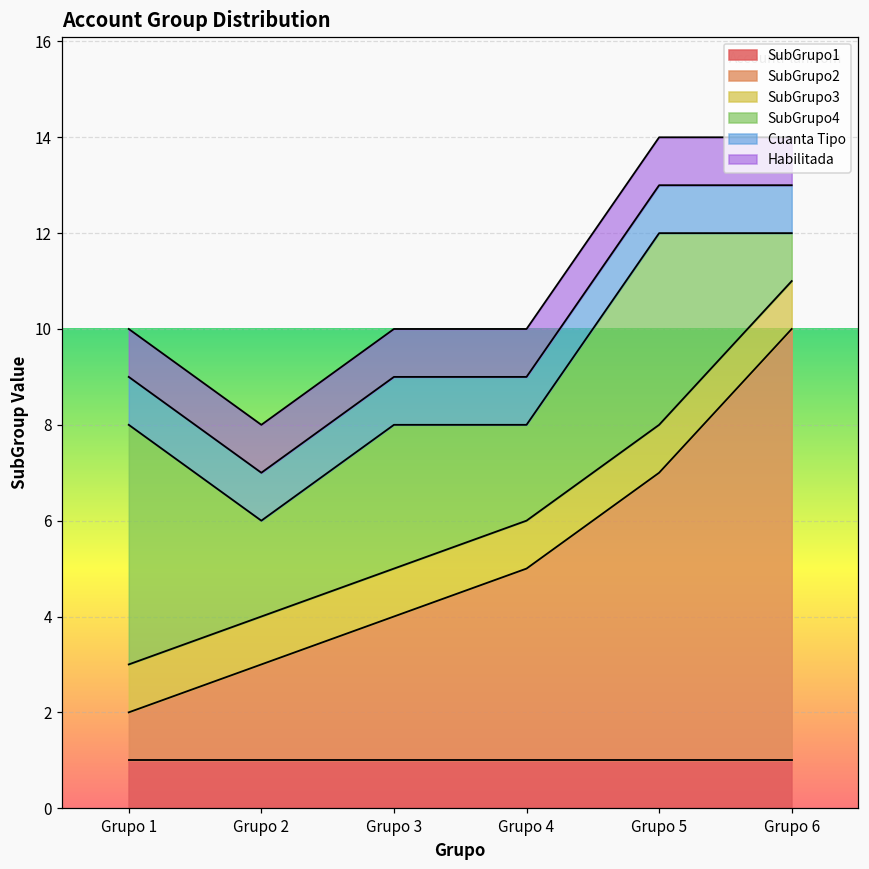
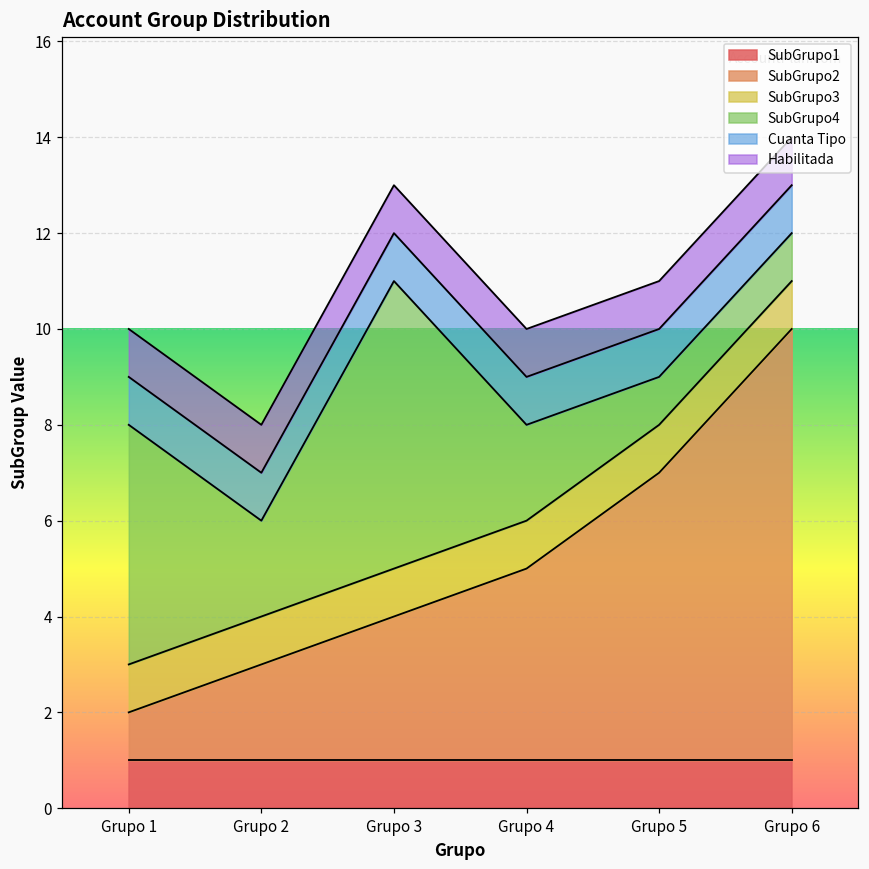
SubGrupo4, Grupo 3: 3 -> 6
SubGrupo4, Grupo 5: 4 -> 1
